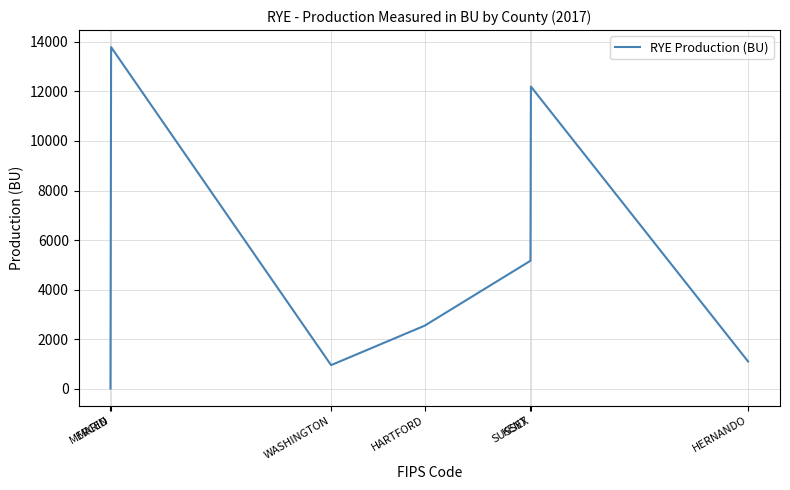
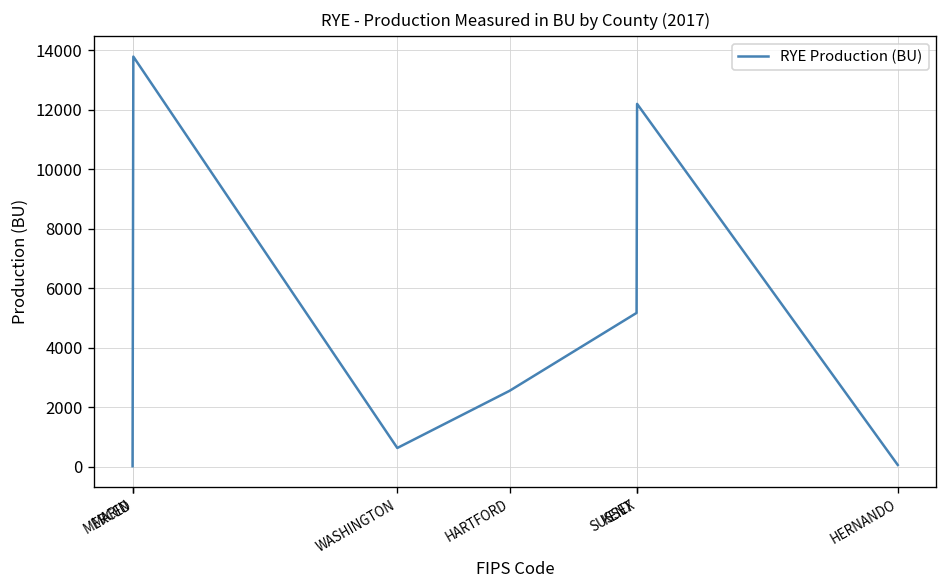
WASHINGTON: 1000 -> 600
HERNANDO: 1100 -> 100
